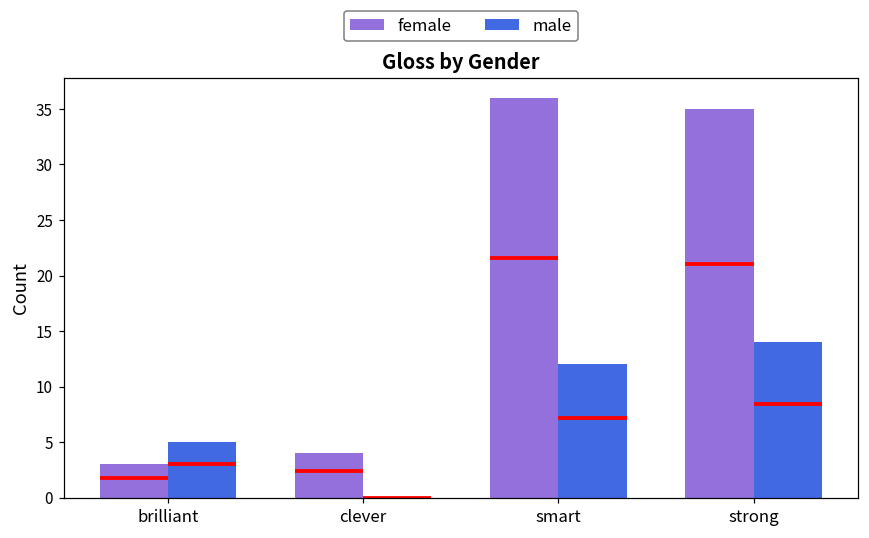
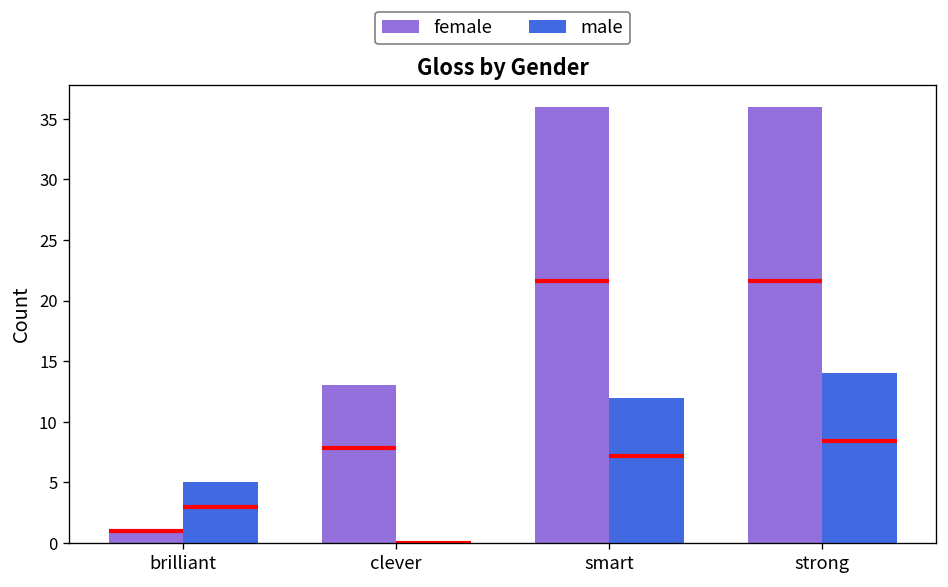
female, brilliant: 3 -> 1
female, clever: 4 -> 13
female, strong: 35 -> 36
